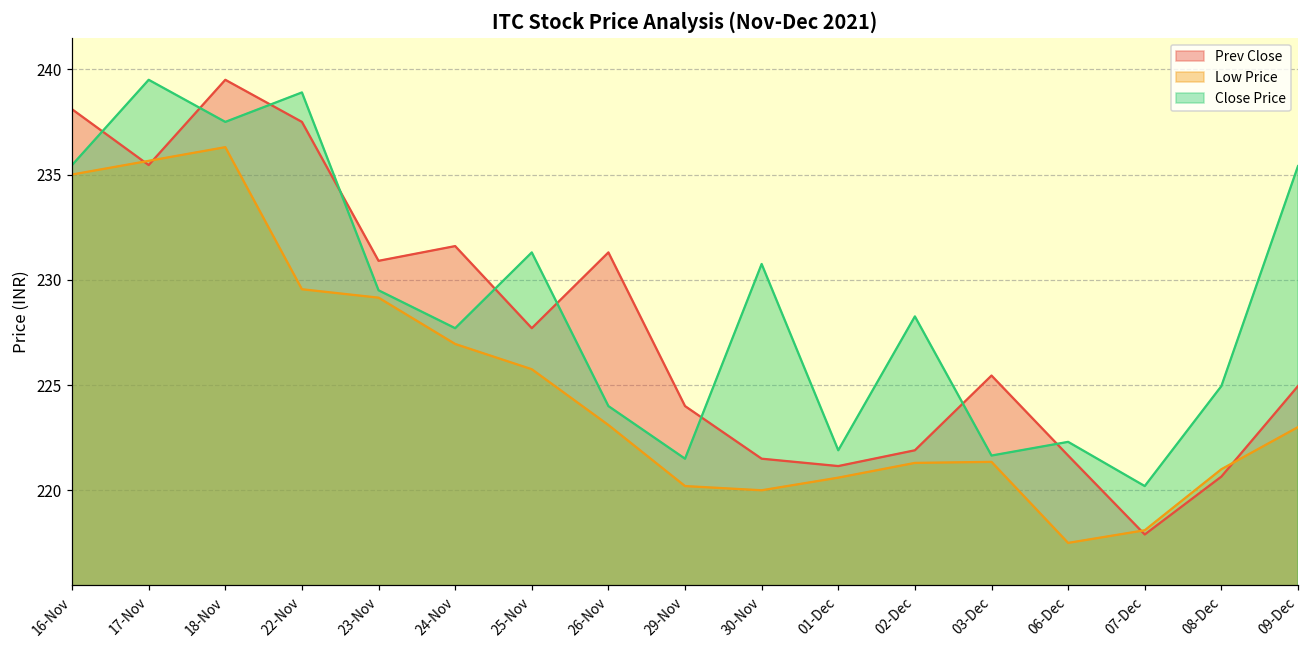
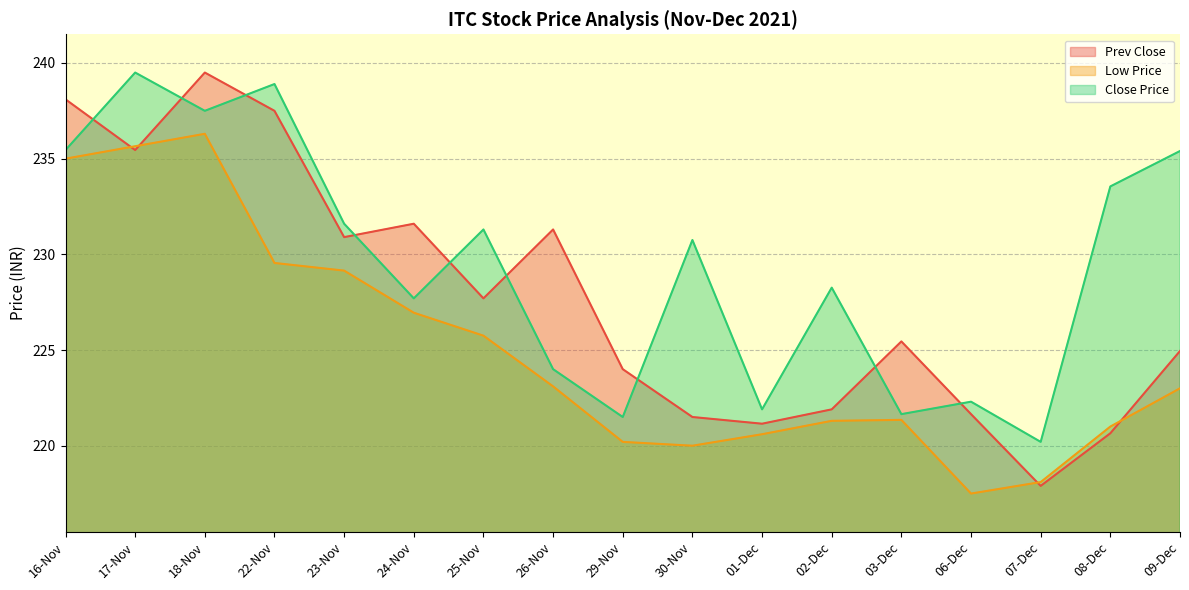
Close Price, 23-Nov: 229.5 -> 231.6
Close Price, 08-Dec: 225.0 -> 233.6
